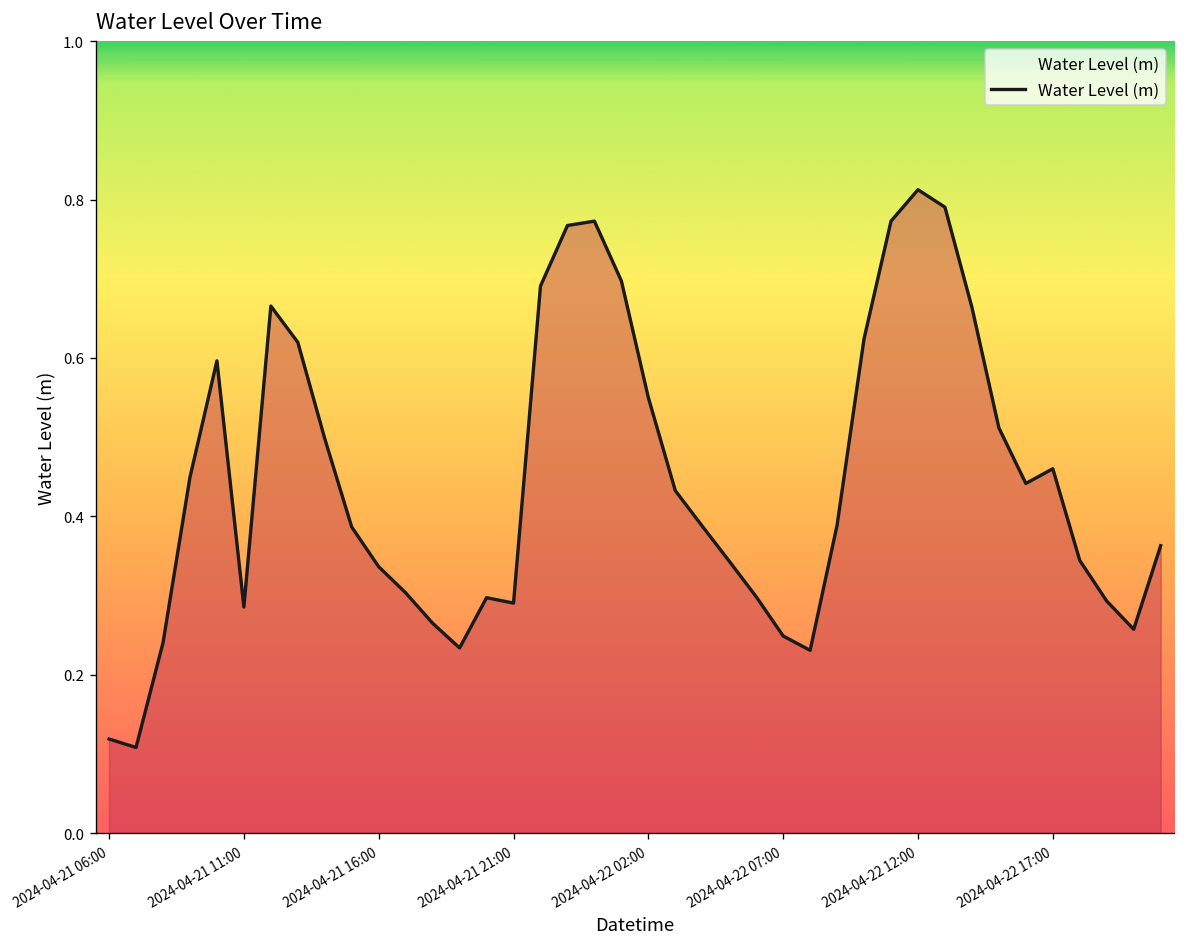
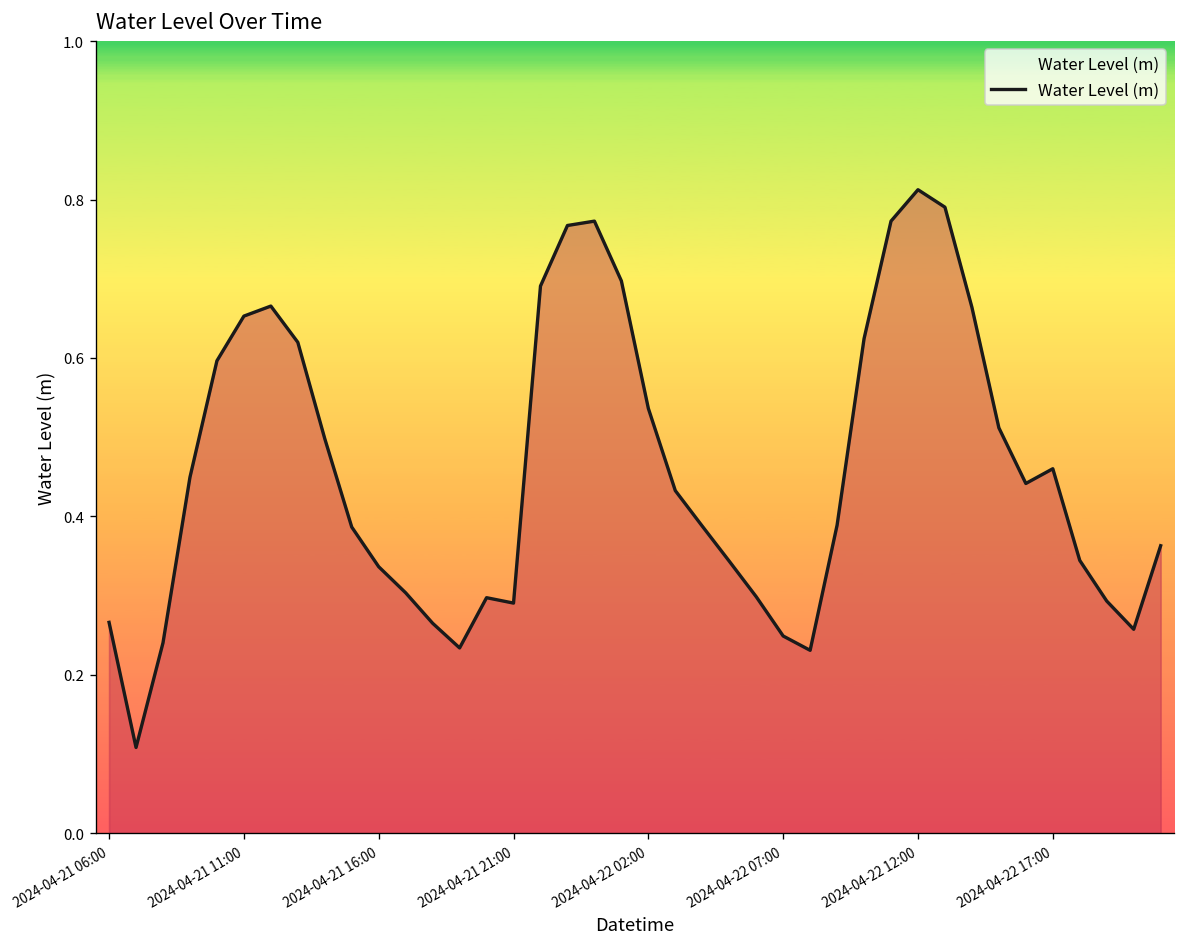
2024-04-21 06:00: 0.12 -> 0.27
2024-04-21 11:00: 0.29 -> 0.65
2024-04-22 02:00: 0.55 -> 0.54
